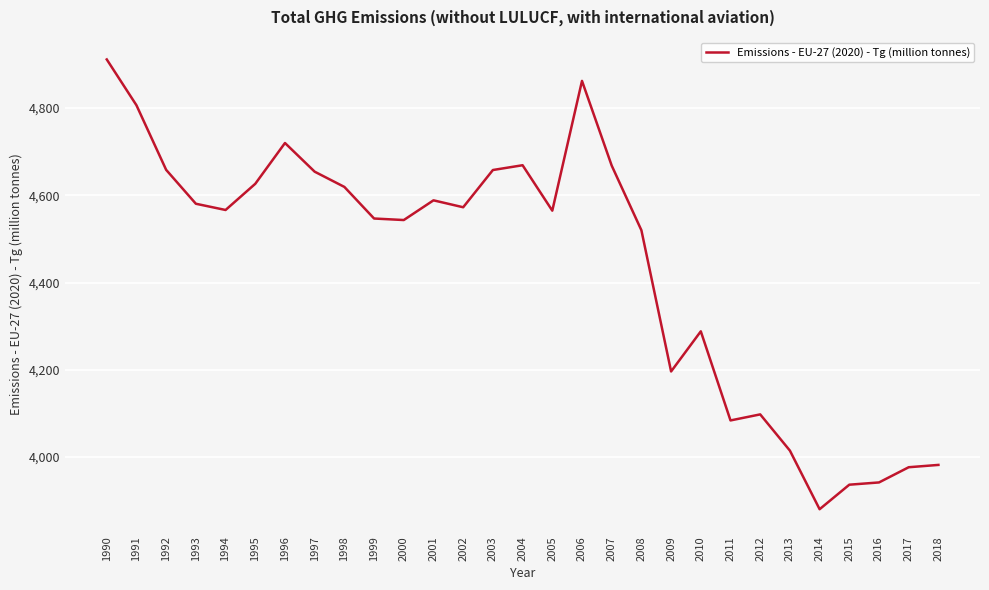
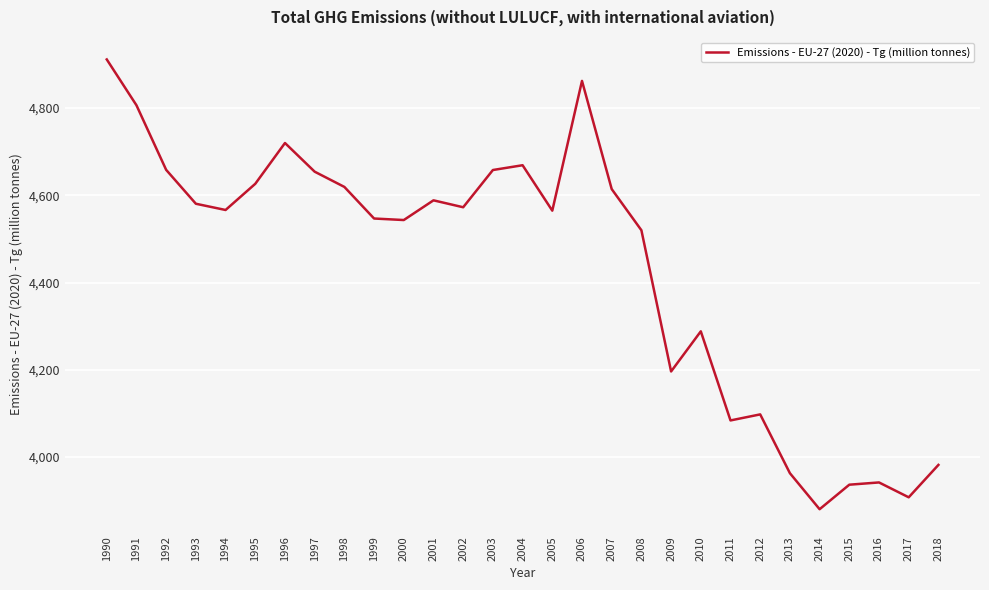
2007: 4,670 -> 4,610
2013: 4,010 -> 3,960
2017: 3,980 -> 3,910
